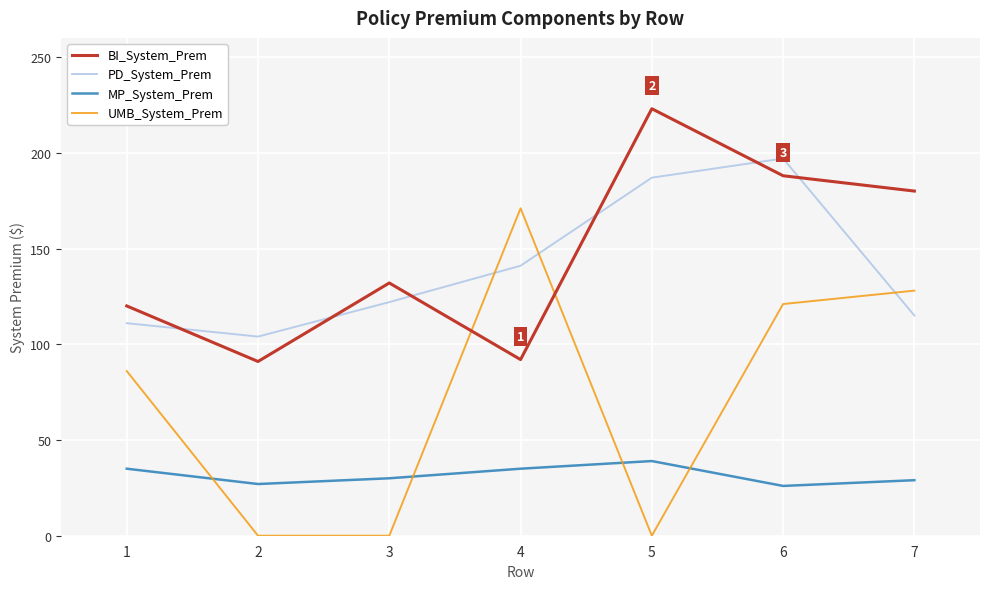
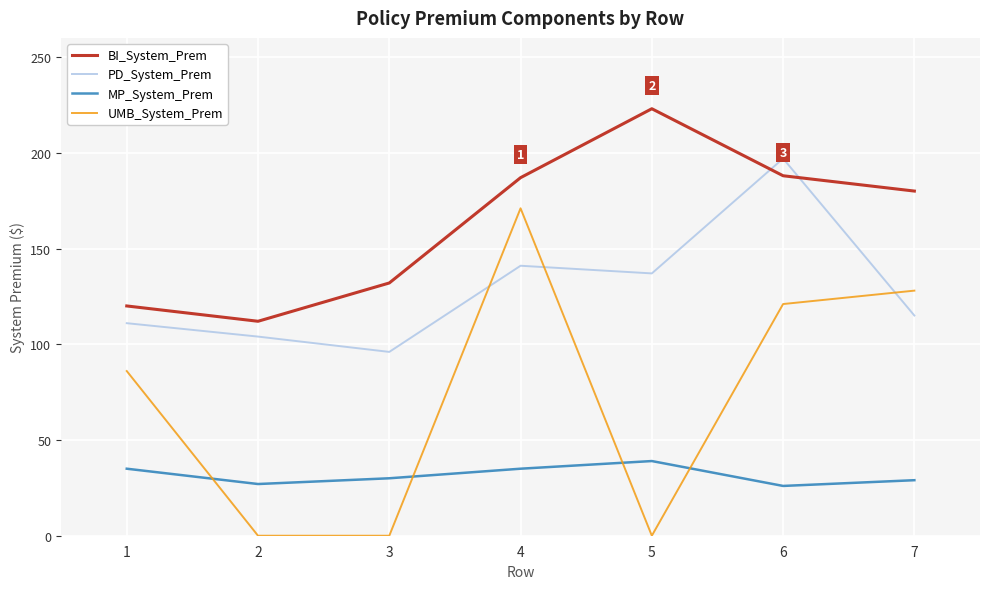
BI_System_Prem, 2: 91 -> 112
PD_System_Prem, 3: 122 -> 96
BI_System_Prem, 4: 92 -> 187
PD_System_Prem, 5: 187 -> 137
